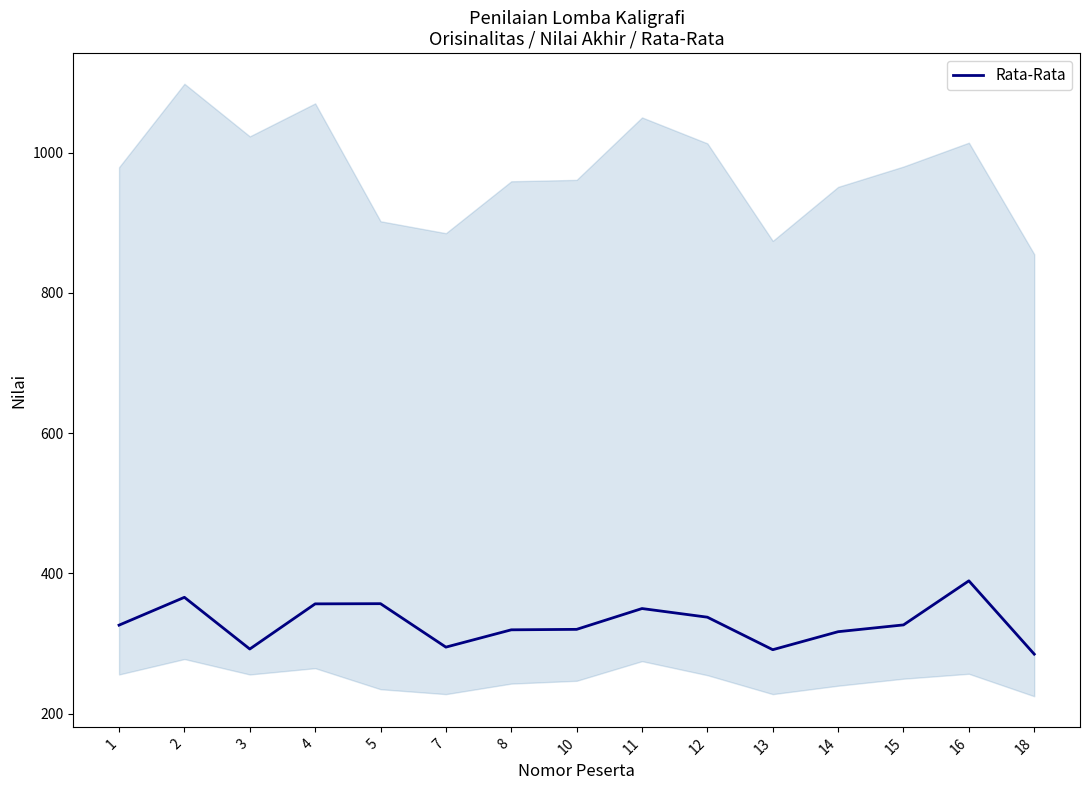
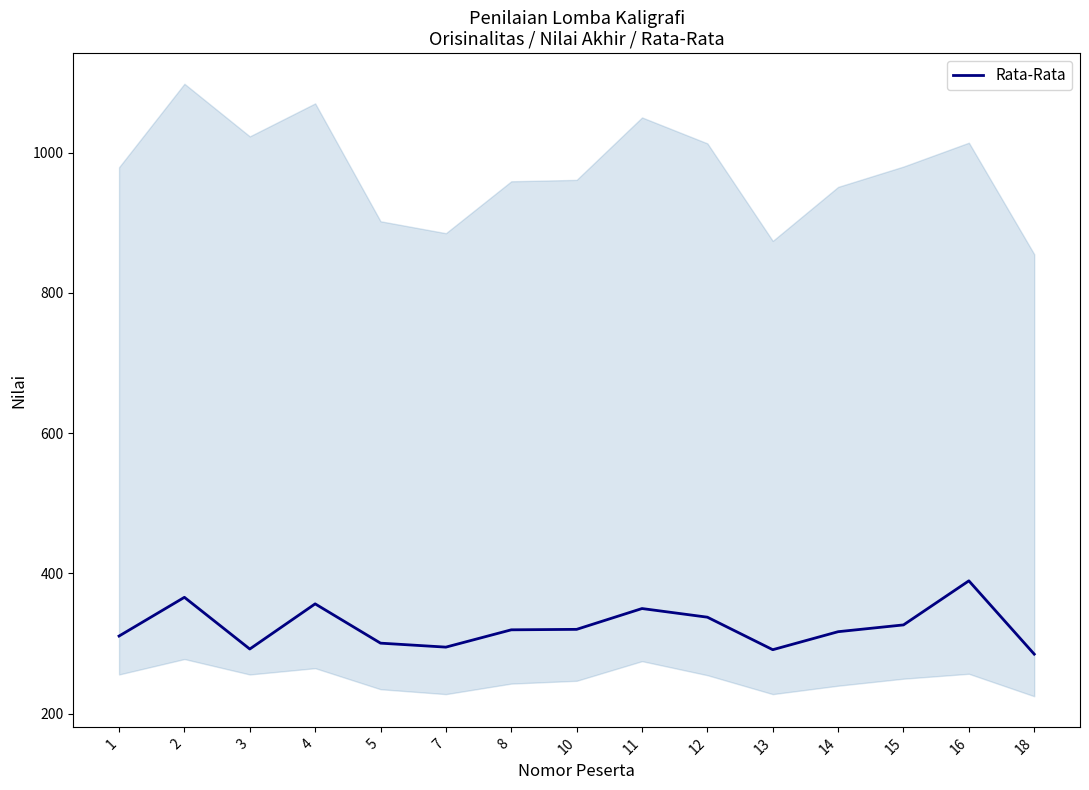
Rata-Rata, 1: 330 -> 310
Rata-Rata, 5: 360 -> 300
